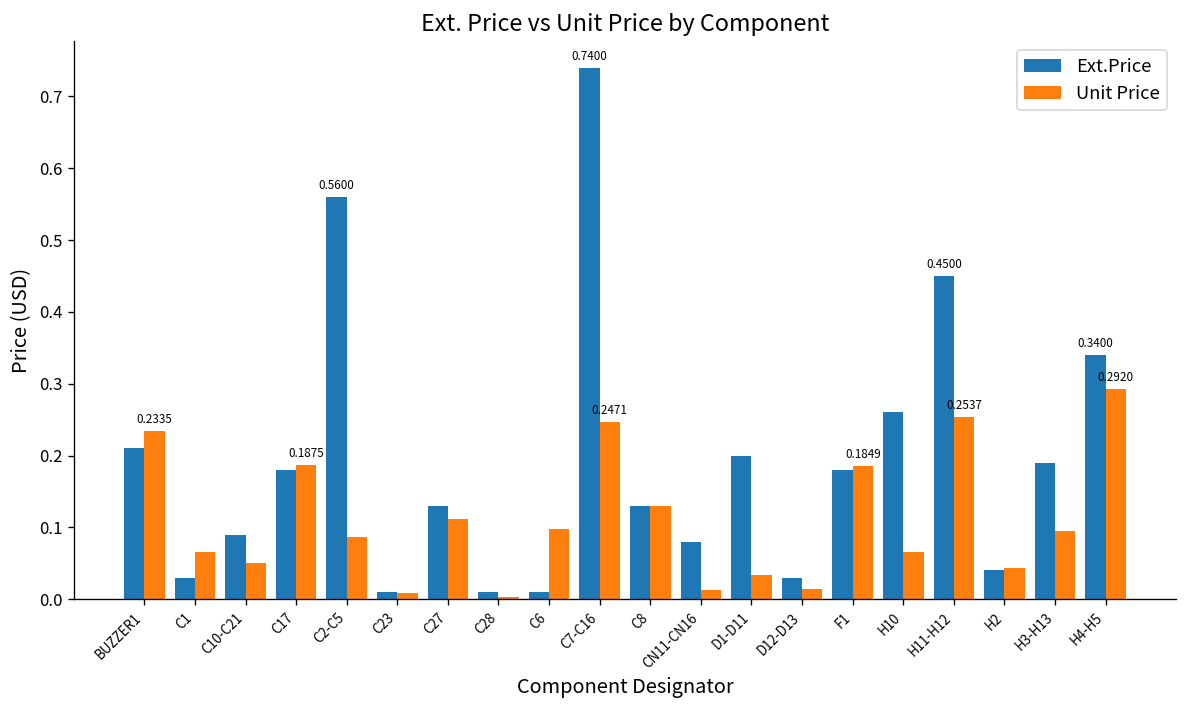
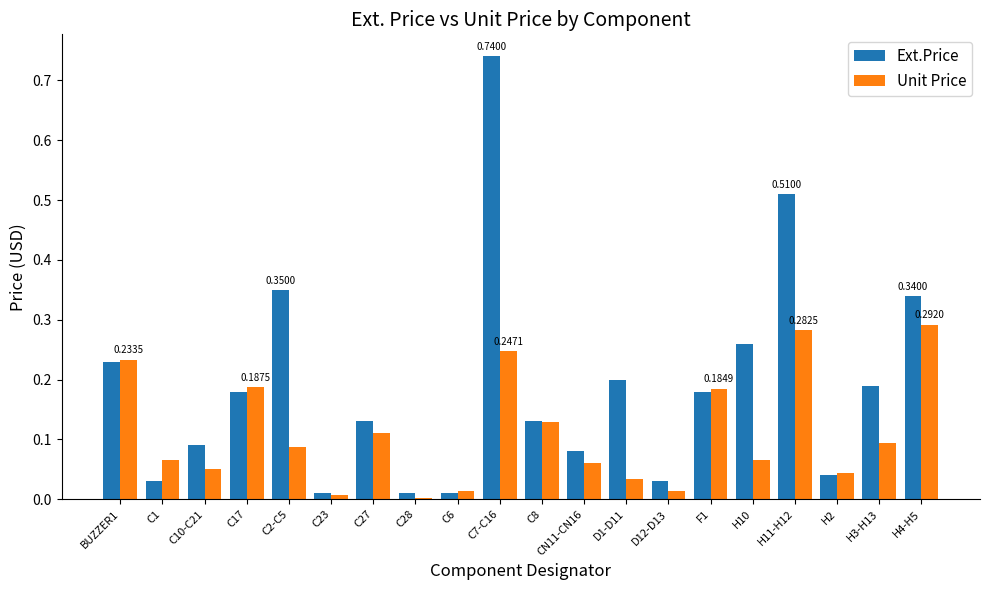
Ext.Price, BUZZER1: 0.21 -> 0.23
Ext.Price, C2-C5: 0.5600 -> 0.3500
Unit Price, C6: 0.10 -> 0.01
Unit Price, CN11-CN16: 0.01 -> 0.06
Ext.Price, H11-H12: 0.4500 -> 0.5100
Unit Price, H11-H12: 0.2537 -> 0.2825
